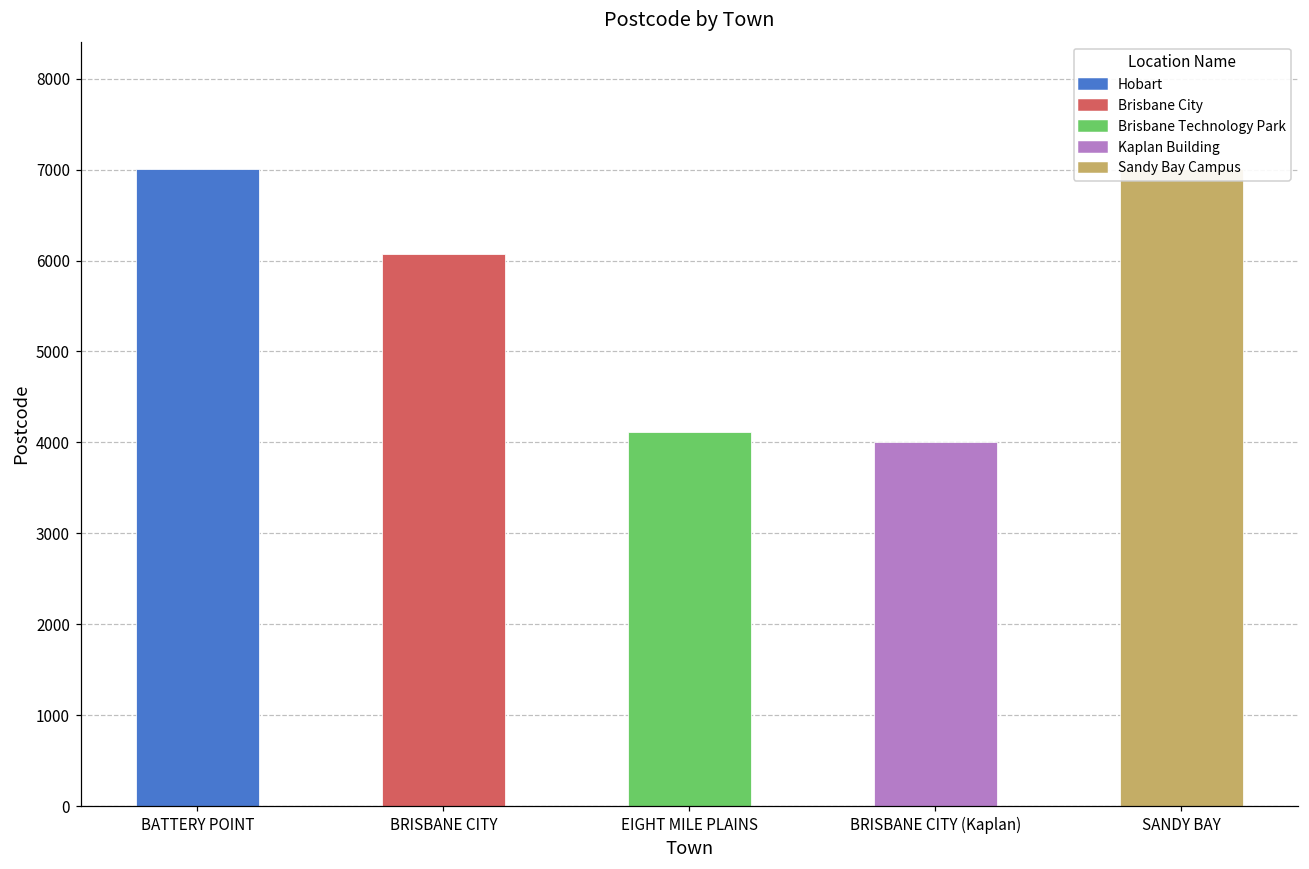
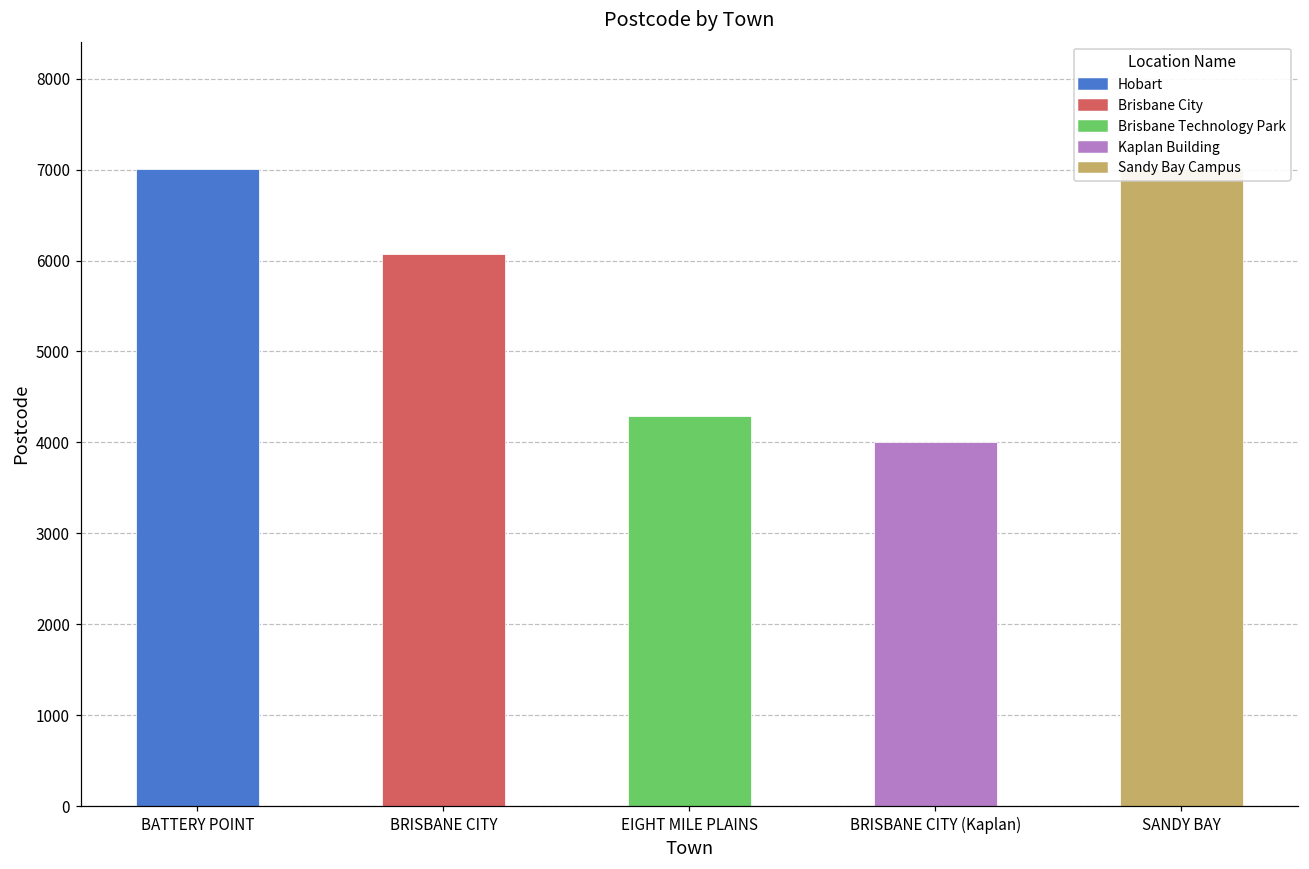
EIGHT MILE PLAINS: 4100 -> 4300
